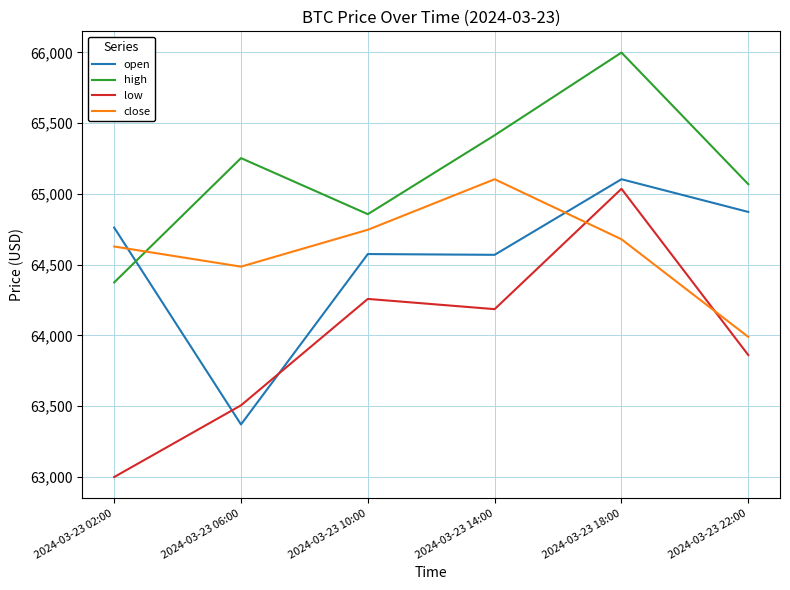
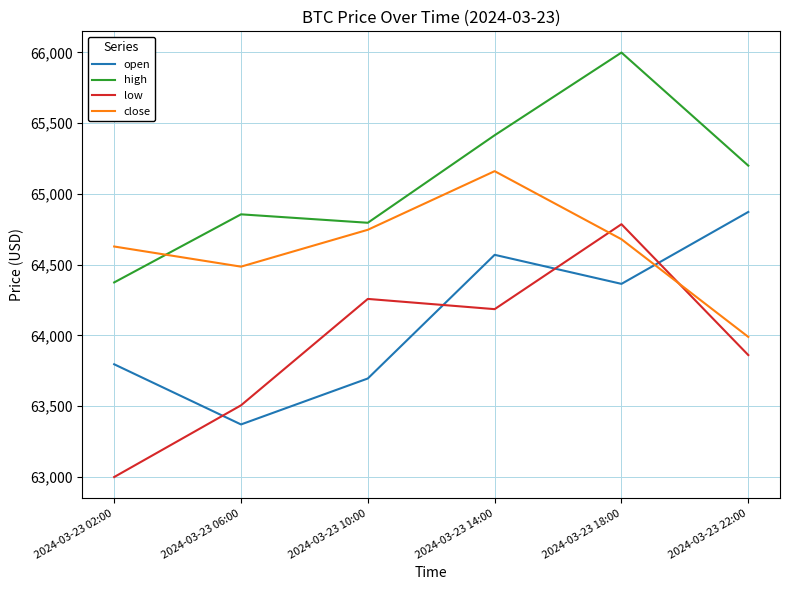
open, 2024-03-23 02:00: 64,760 -> 63,800
high, 2024-03-23 06:00: 65,250 -> 64,860
open, 2024-03-23 10:00: 64,580 -> 63,700
high, 2024-03-23 10:00: 64,860 -> 64,800
close, 2024-03-23 14:00: 65,100 -> 65,160
open, 2024-03-23 18:00: 65,100 -> 64,360
low, 2024-03-23 18:00: 65,040 -> 64,790
high, 2024-03-23 22:00: 65,070 -> 65,200
